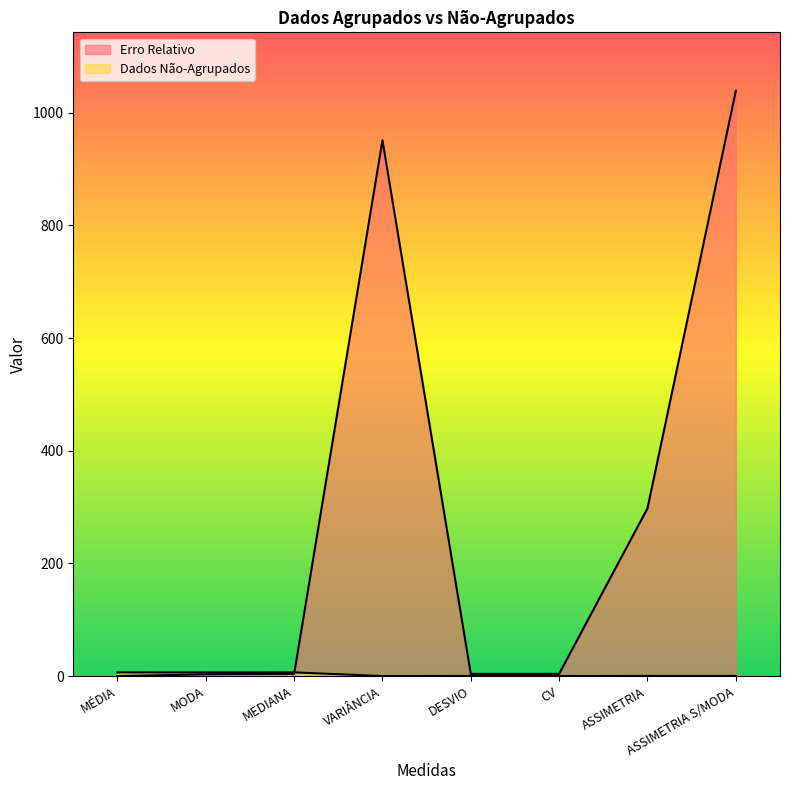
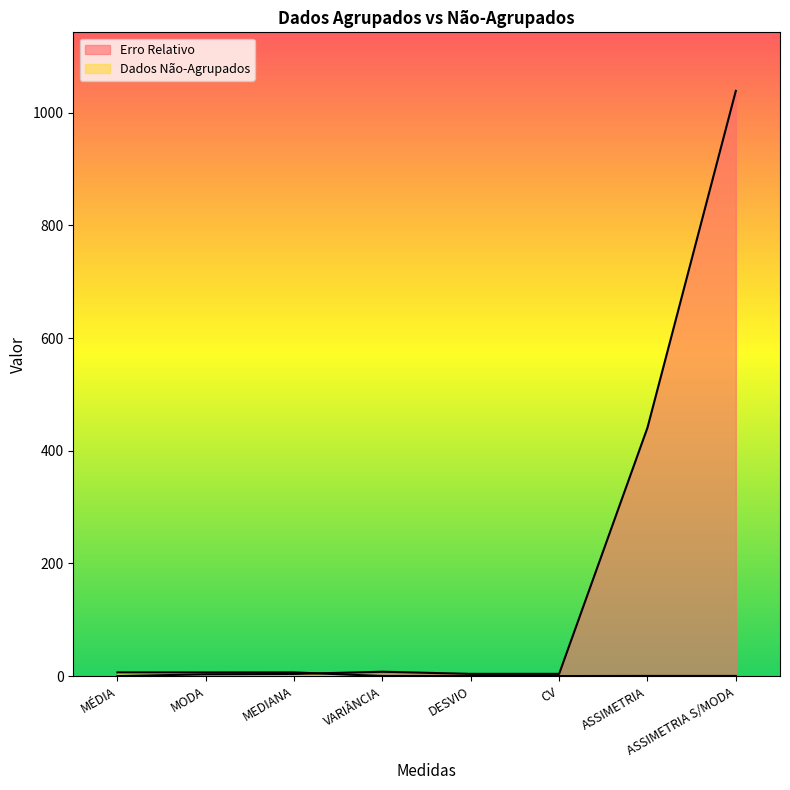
Erro Relativo, VARIÂNCIA: 950 -> 10
Erro Relativo, ASSIMETRIA: 300 -> 440
